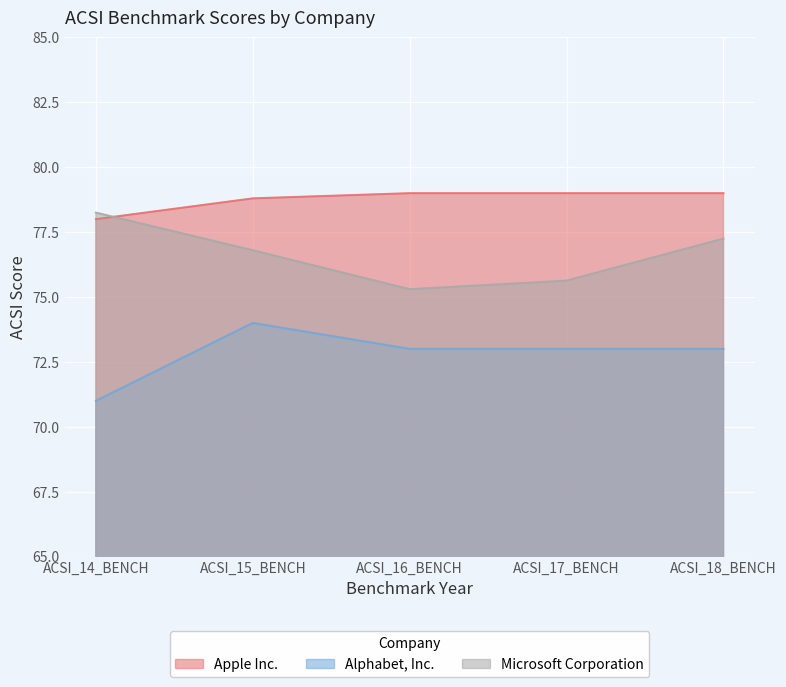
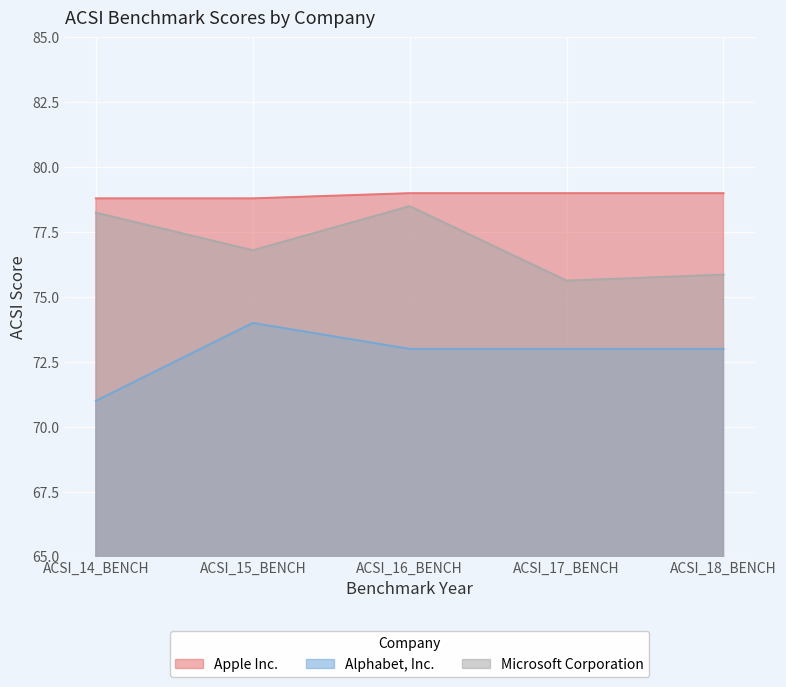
Apple Inc., ACSI_14_BENCH: 78.0 -> 78.8
Microsoft Corporation, ACSI_16_BENCH: 75.3 -> 78.5
Microsoft Corporation, ACSI_18_BENCH: 77.3 -> 75.9
